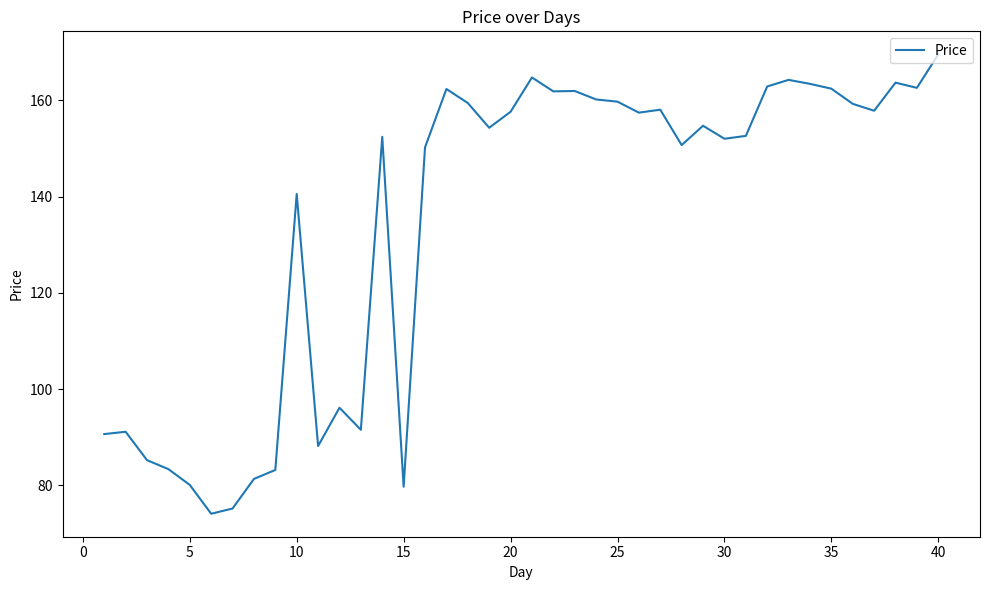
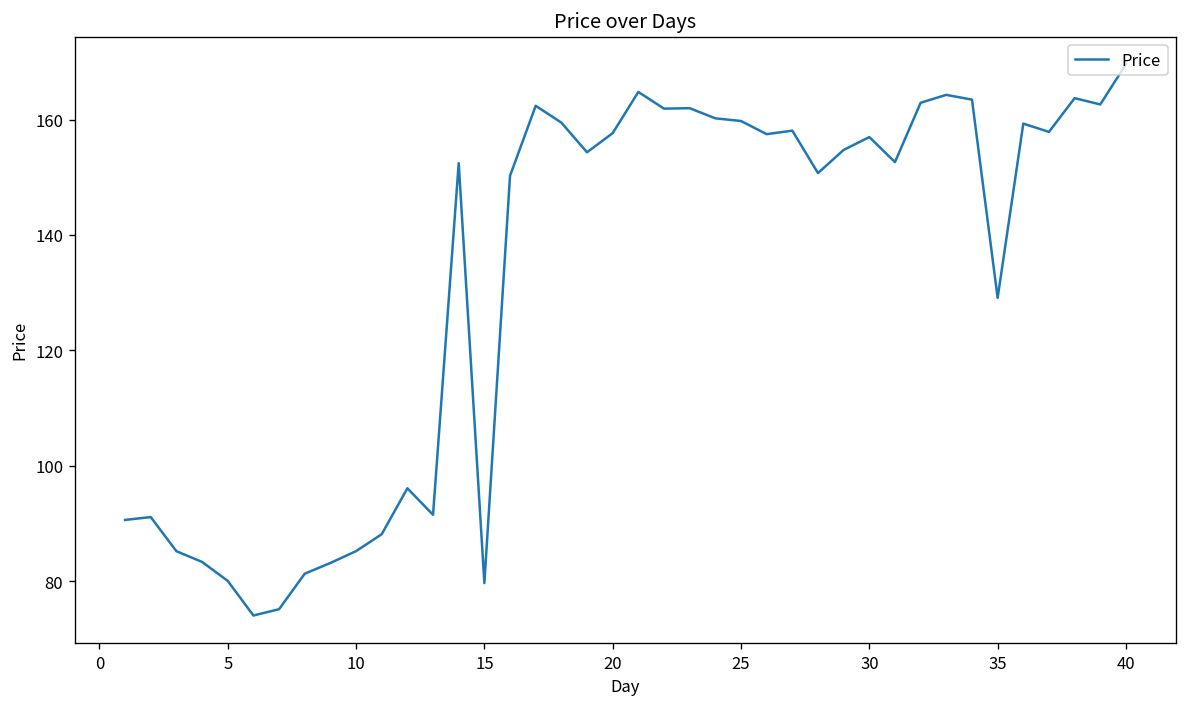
10: 141 -> 85
30: 152 -> 157
35: 162 -> 129
